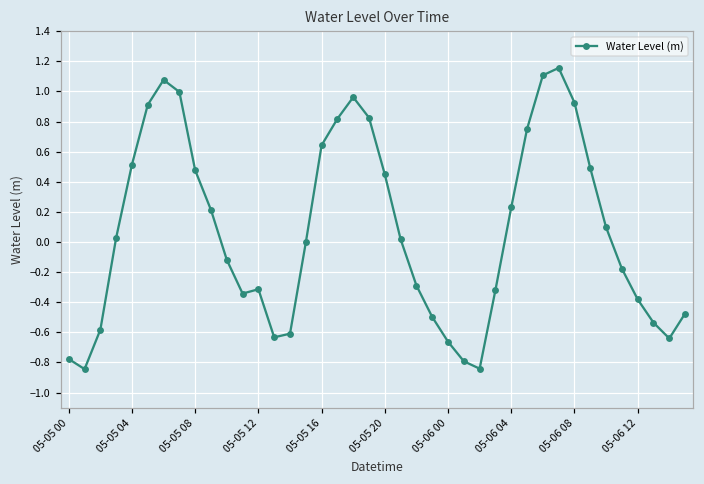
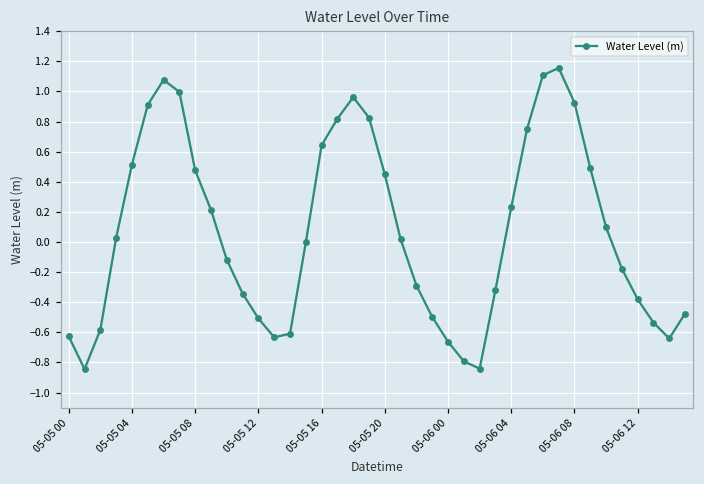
05-05 00: -0.78 -> -0.63
05-05 12: -0.31 -> -0.51
